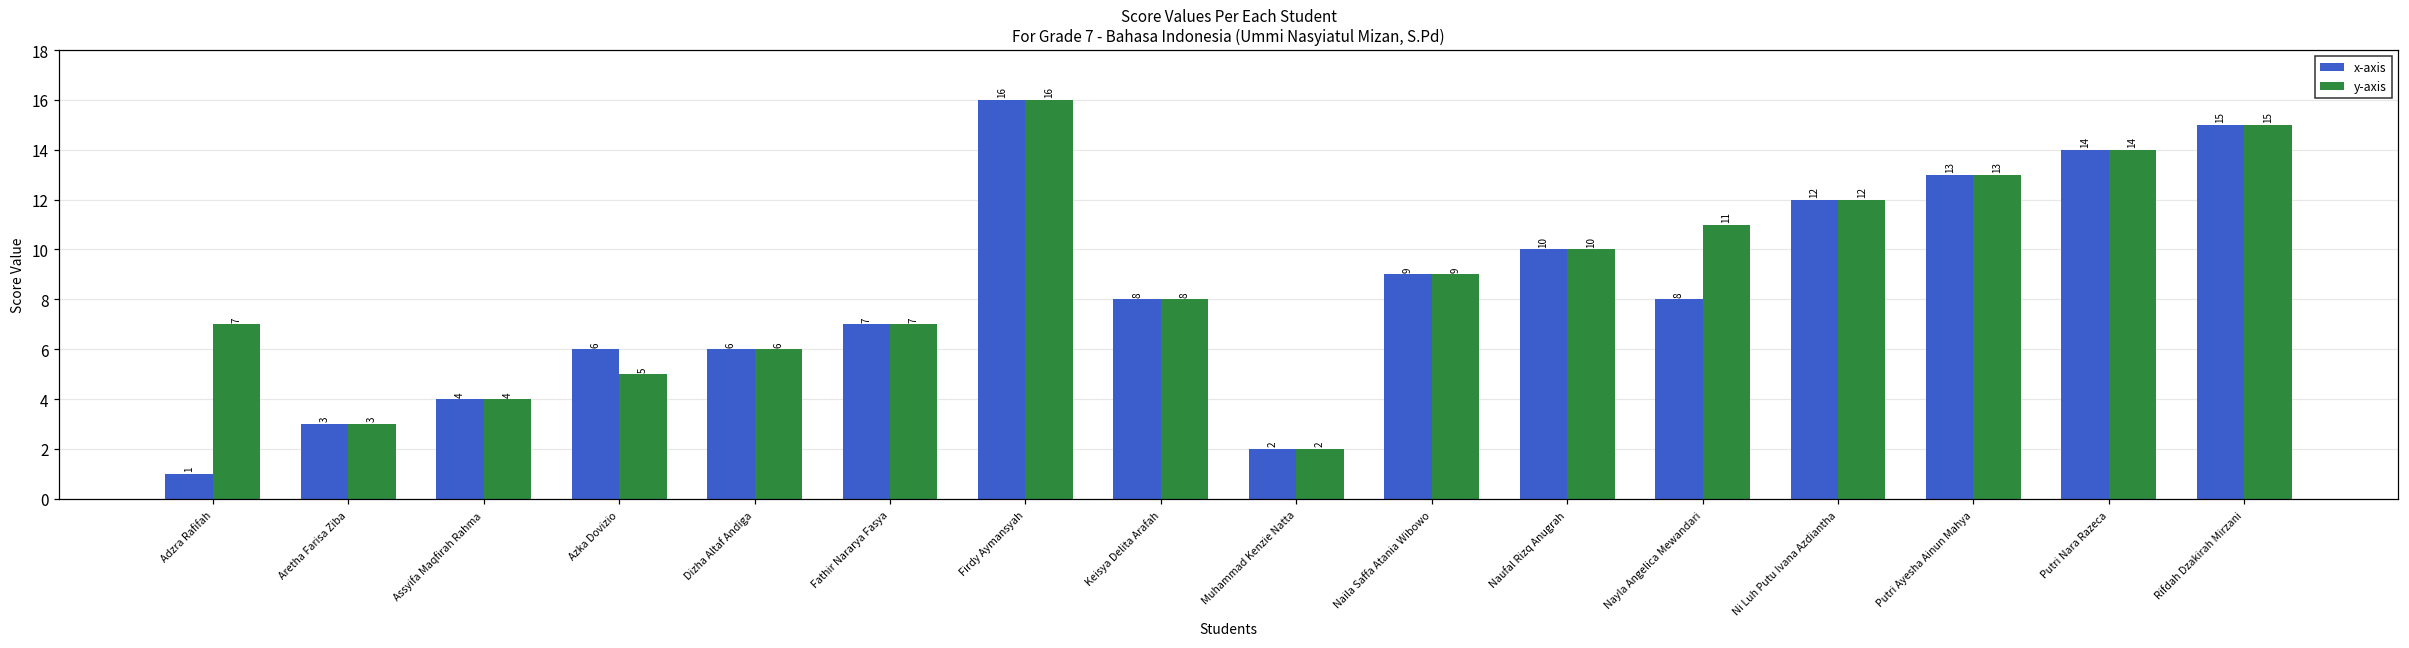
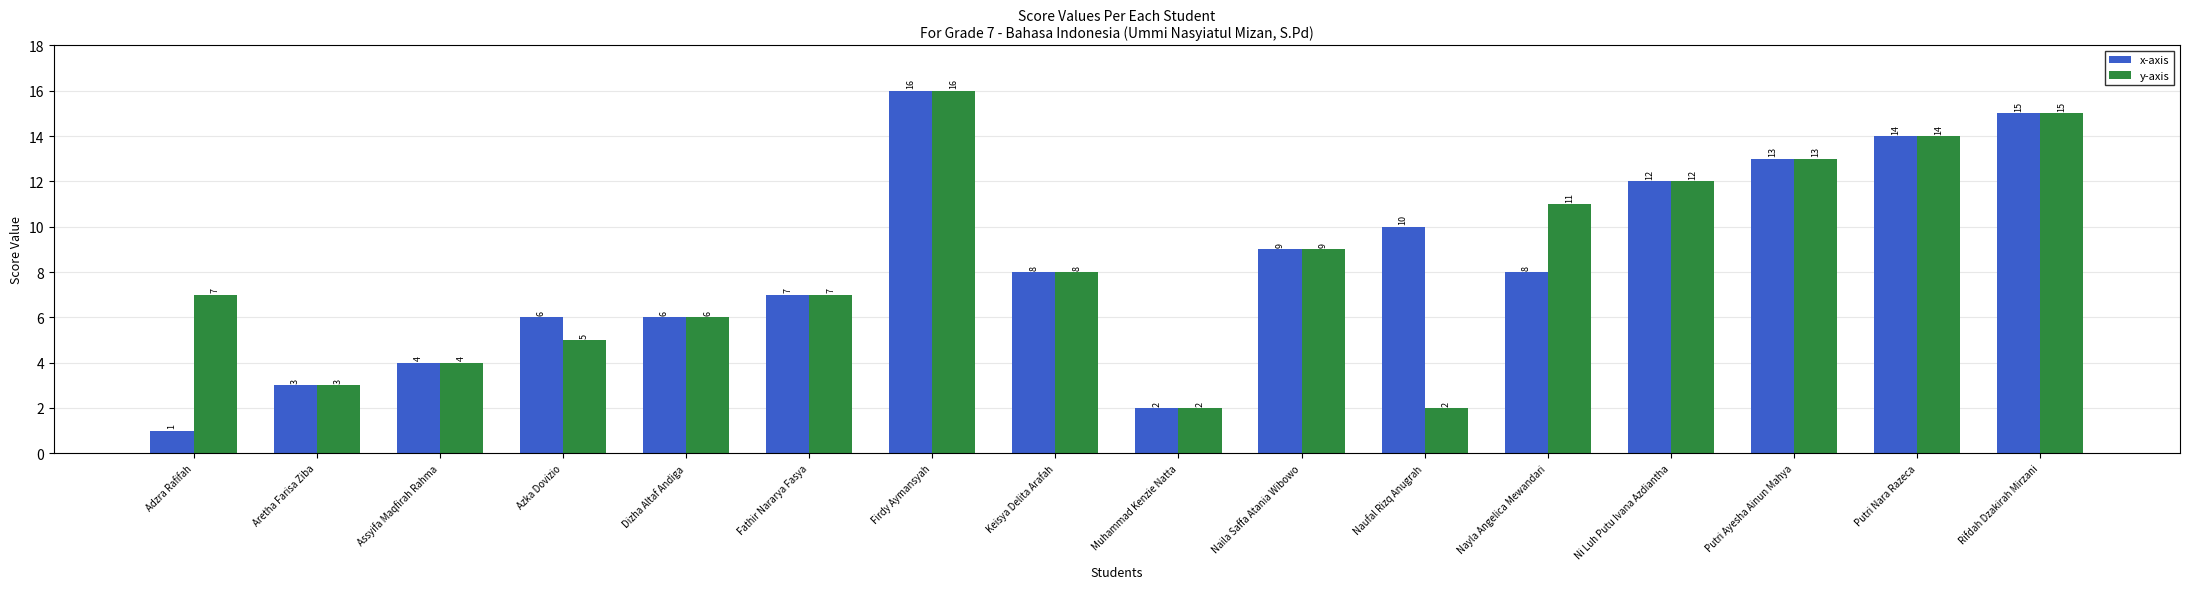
y-axis, Naufal Rizq Anugrah: 10 -> 2
